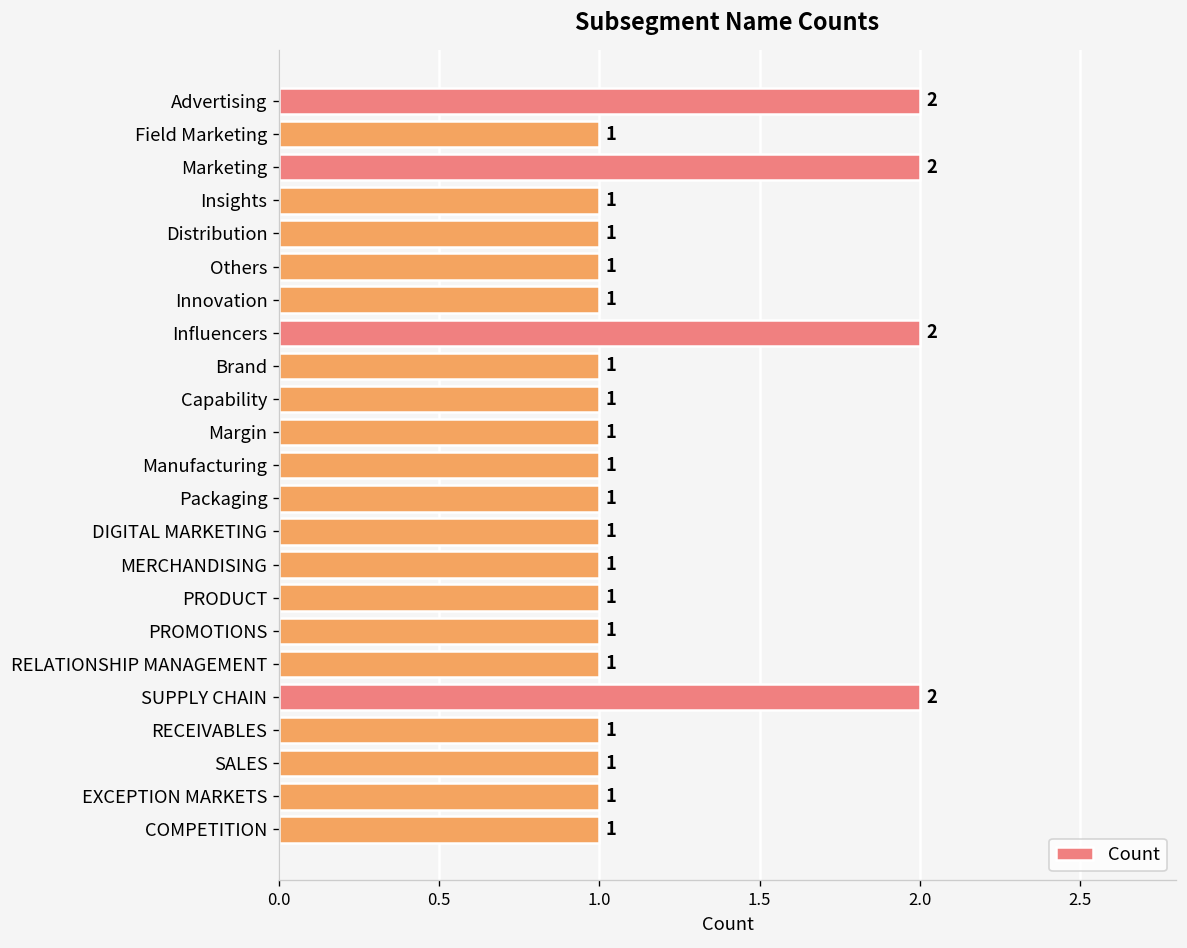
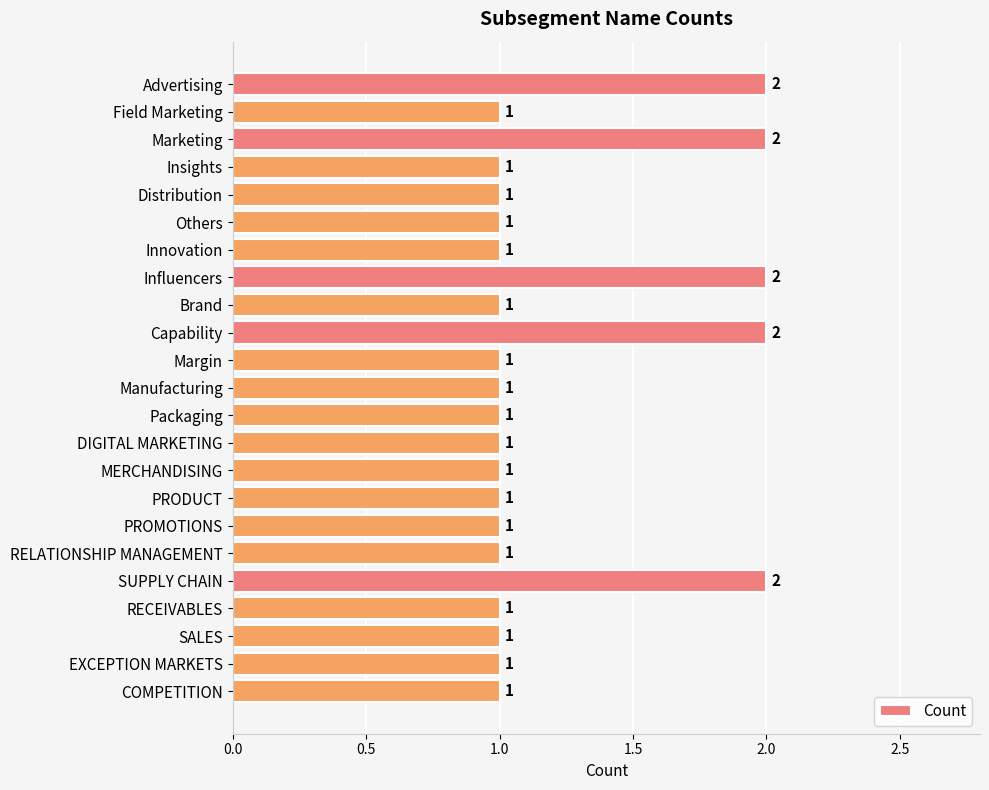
Capability: 1 -> 2
